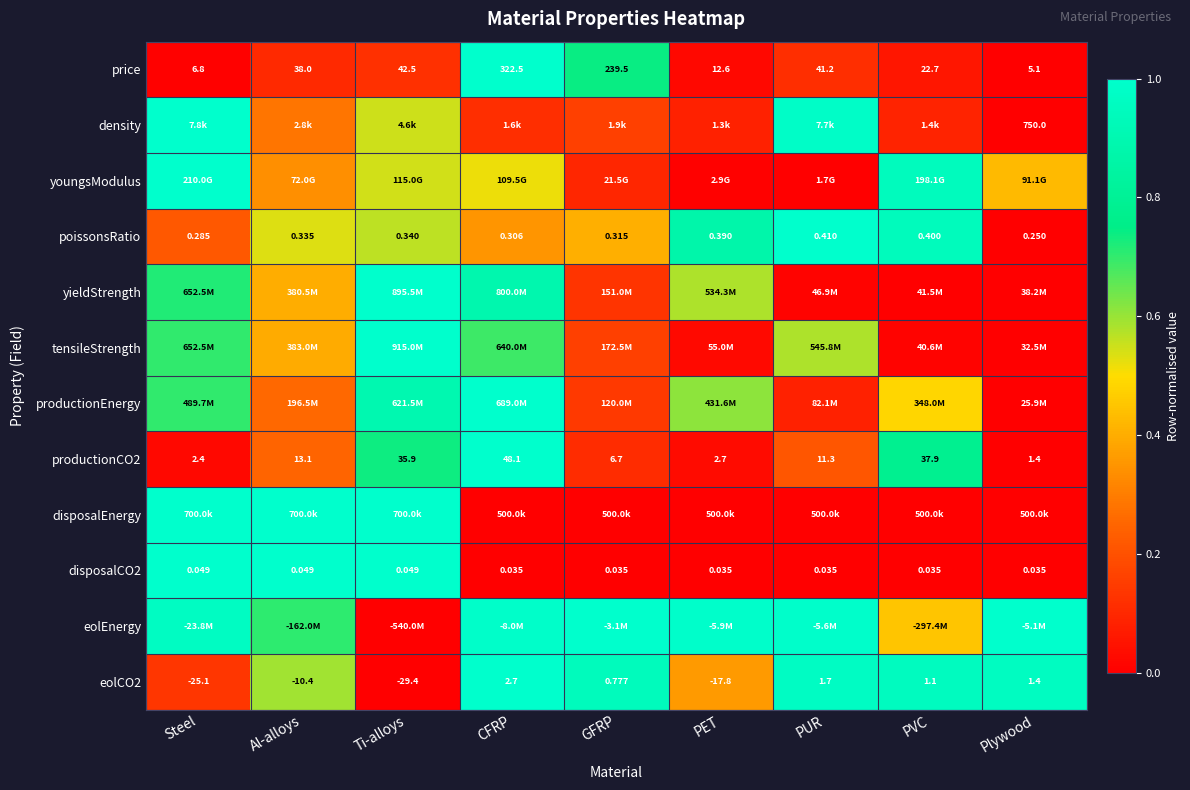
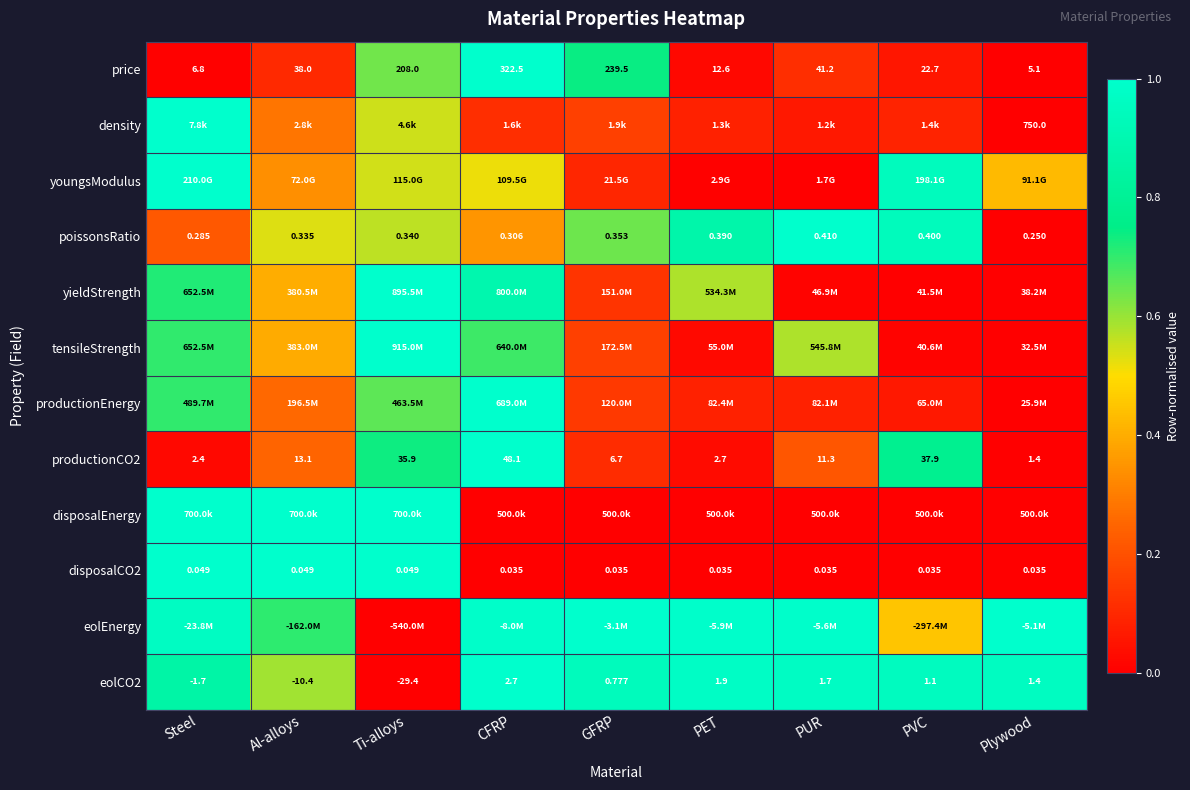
price, Ti-alloys: 42.5 -> 208.0
density, PUR: 7.7k -> 1.2k
poissonsRatio, GFRP: 0.315 -> 0.353
productionEnergy, Ti-alloys: 621.5M -> 463.5M
productionEnergy, PET: 431.6M -> 82.4M
productionEnergy, PVC: 348.0M -> 65.0M
eolCO2, Steel: -25.1 -> -1.7
eolCO2, PET: -17.8 -> 1.9
